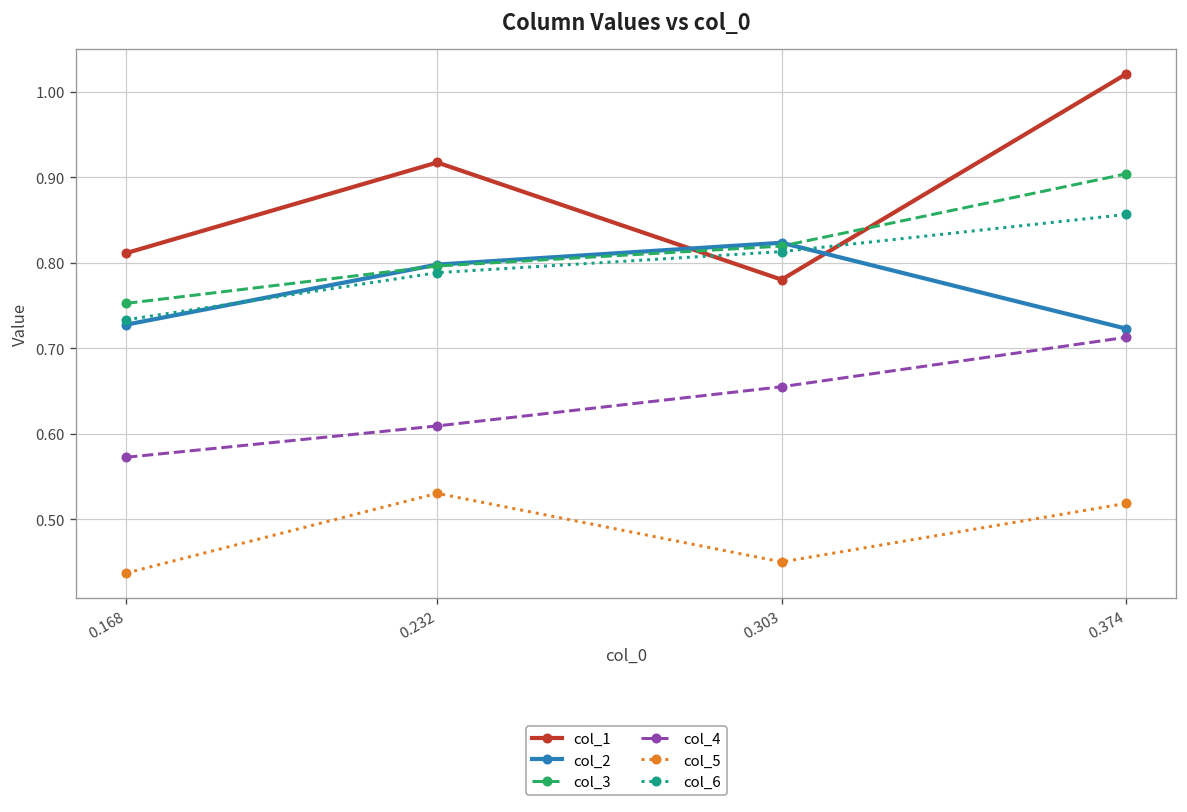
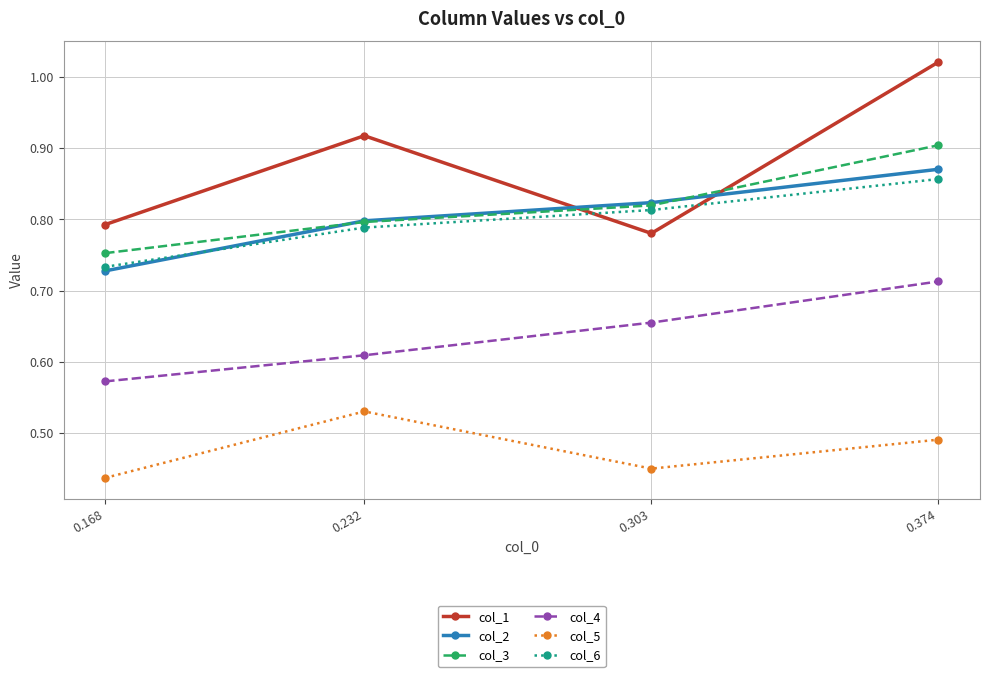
col_1, 0.168: 0.81 -> 0.79
col_2, 0.374: 0.72 -> 0.87
col_5, 0.374: 0.52 -> 0.49
